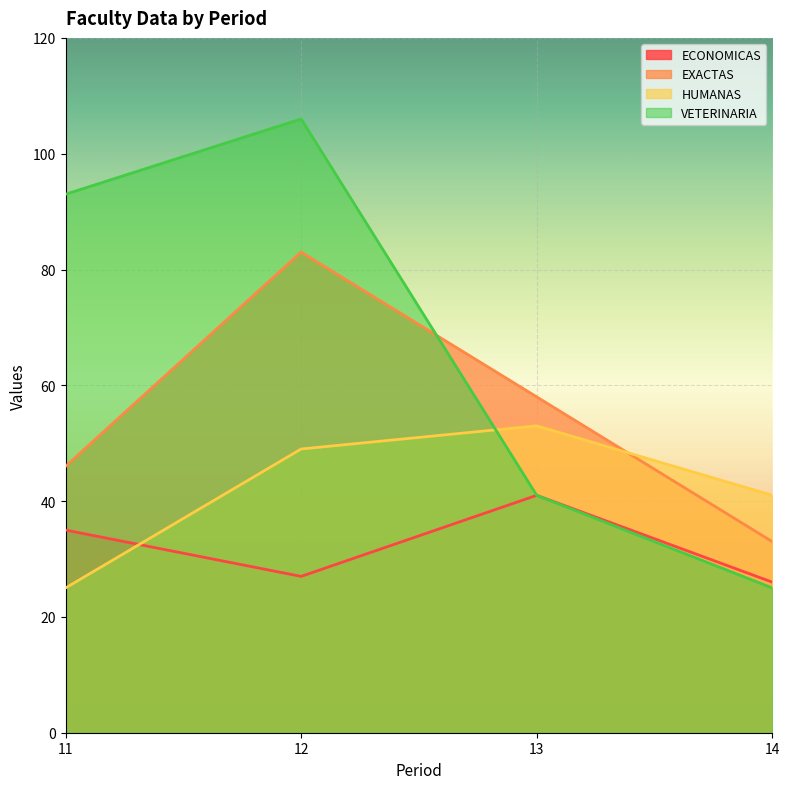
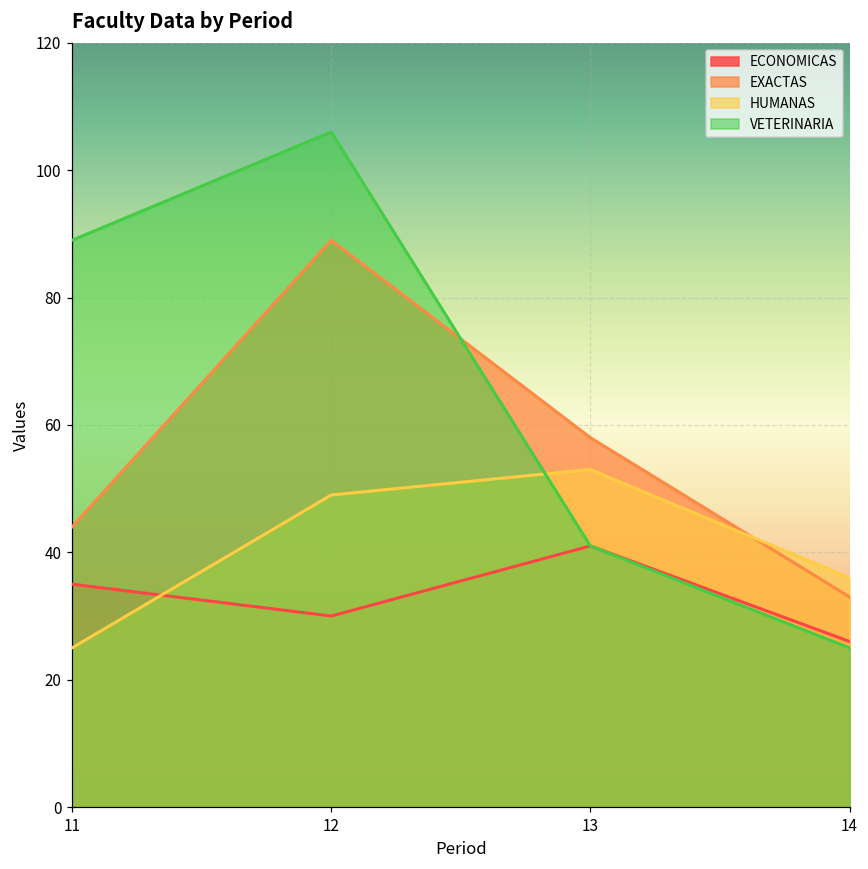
EXACTAS, 11: 46 -> 44
VETERINARIA, 11: 93 -> 89
ECONOMICAS, 12: 27 -> 30
EXACTAS, 12: 83 -> 89
HUMANAS, 14: 41 -> 36
